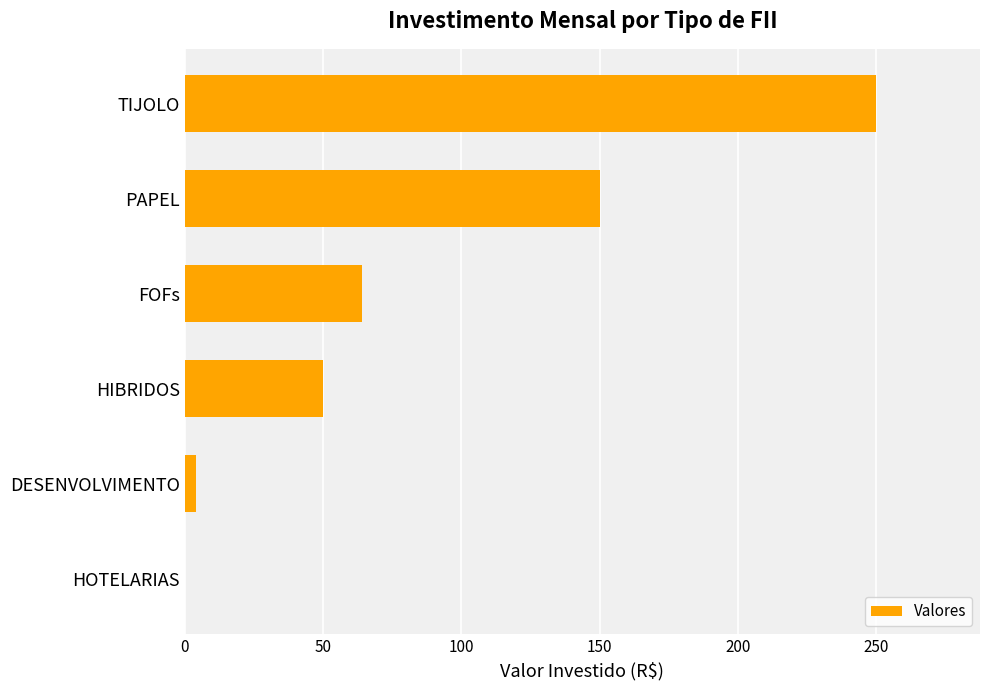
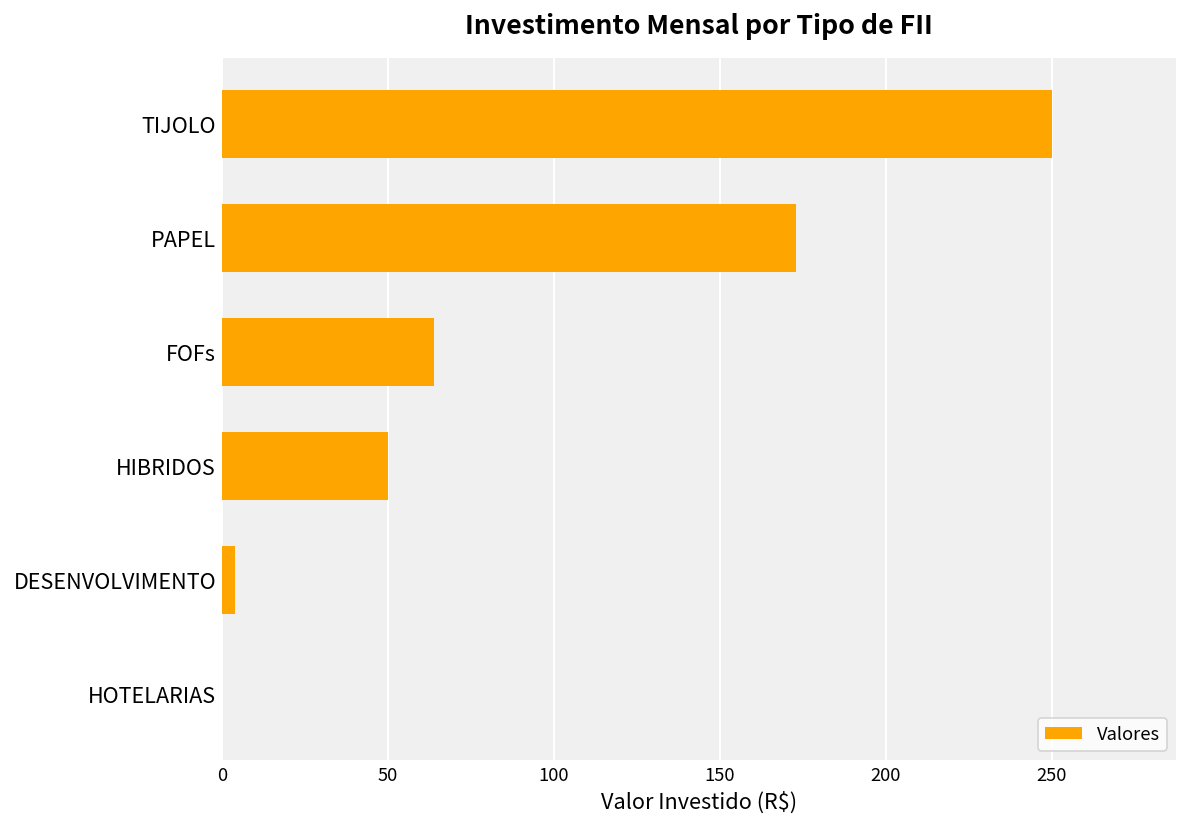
PAPEL: 150 -> 173
